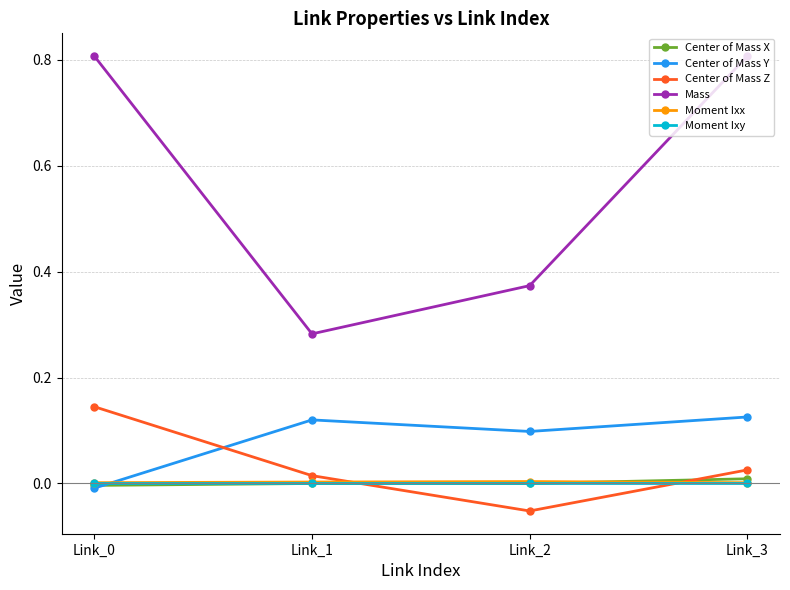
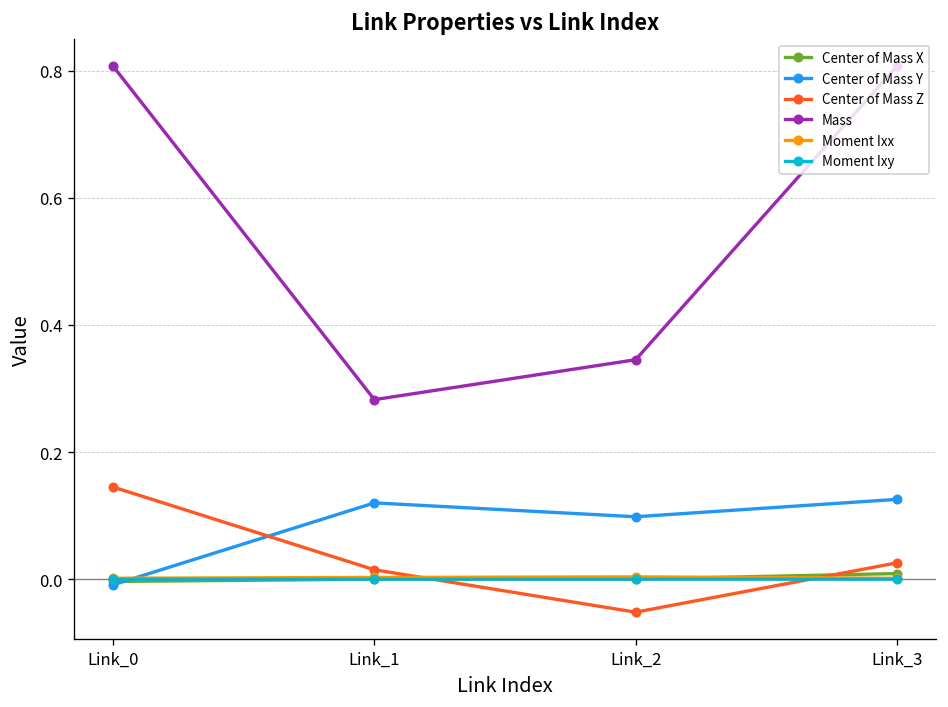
Mass, Link_2: 0.37 -> 0.35
